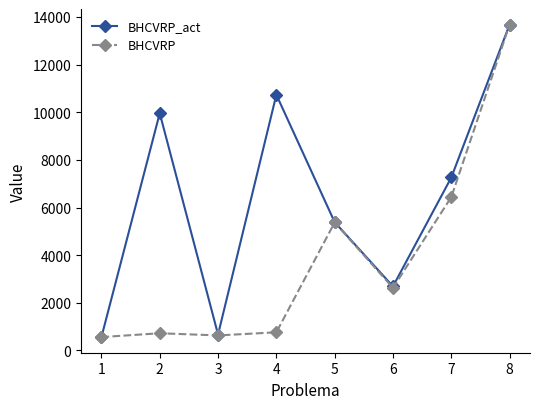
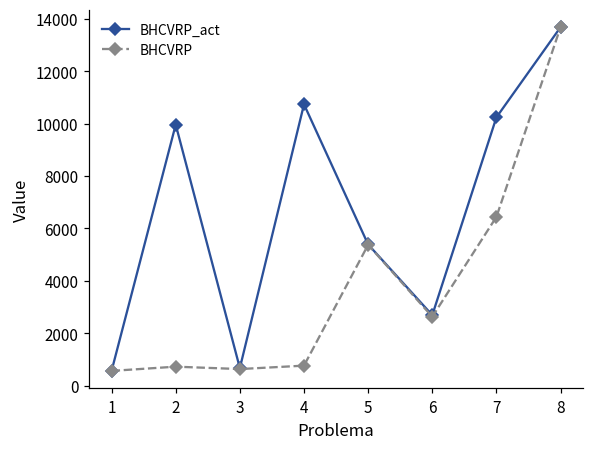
BHCVRP_act, 7: 7300 -> 10200
